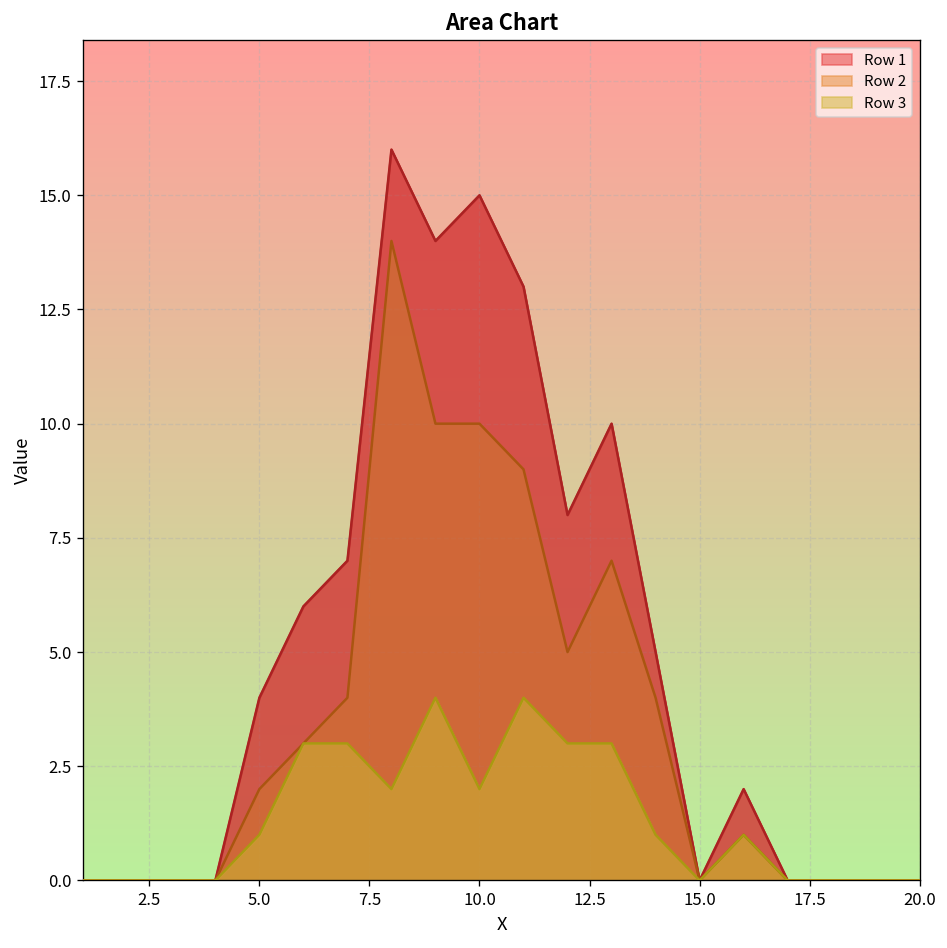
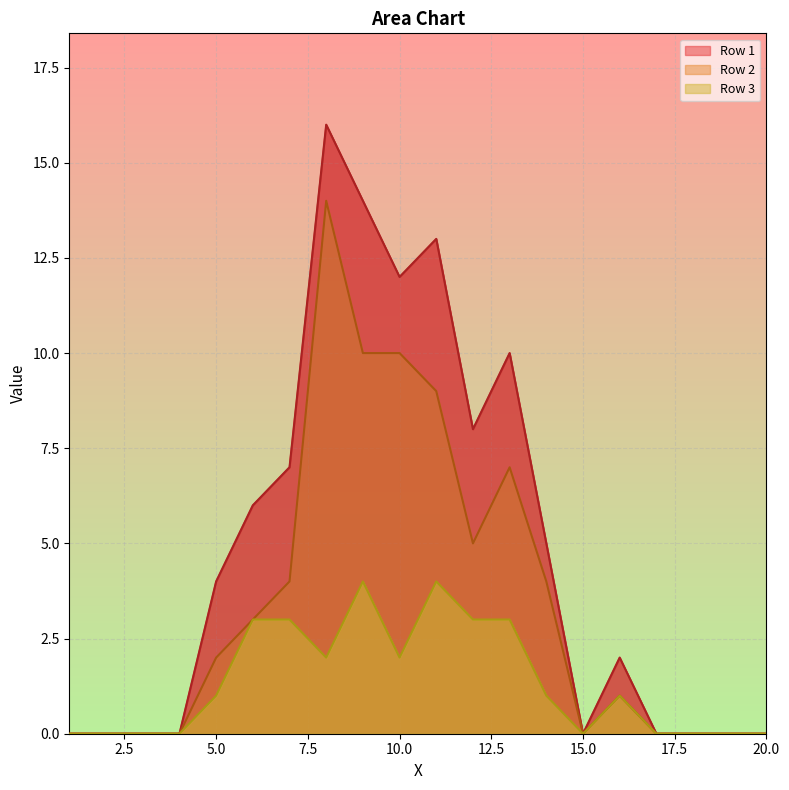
Row 1, 10.0: 15 -> 12
